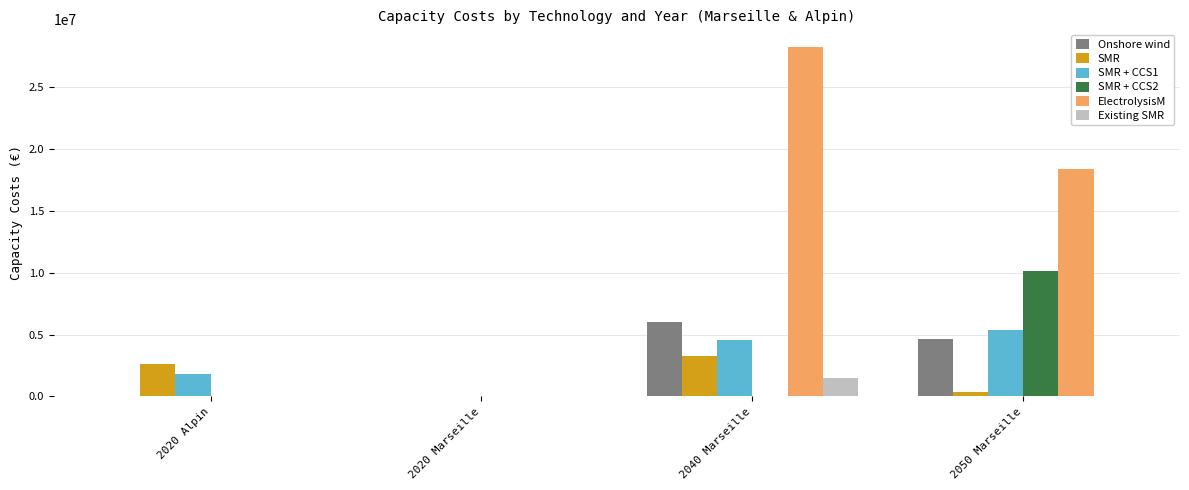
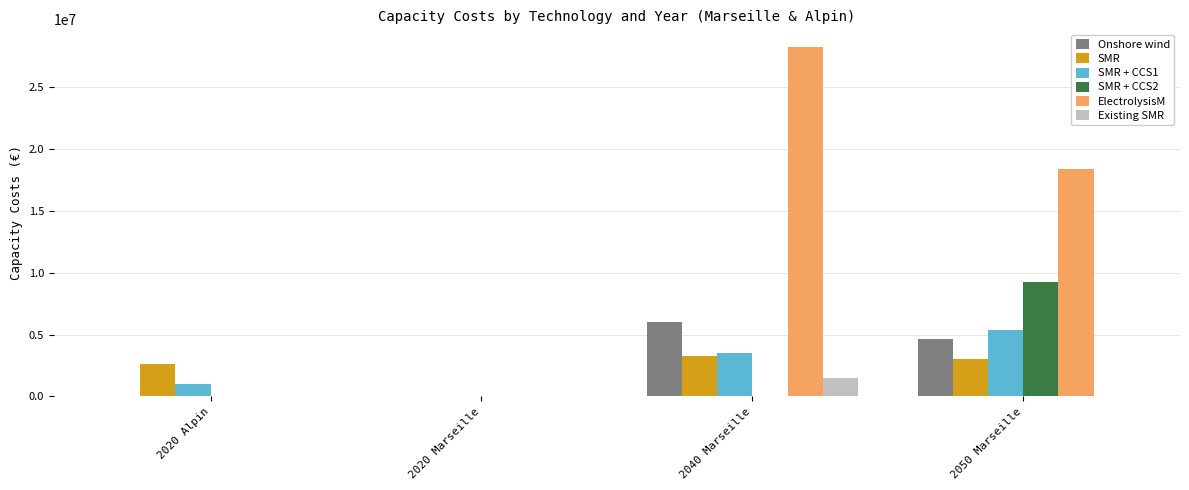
SMR + CCS1, 2020 Alpin: 1800000 -> 1000000
SMR + CCS1, 2040 Marseille: 4600000 -> 3500000
SMR, 2050 Marseille: 400000 -> 3000000
SMR + CCS2, 2050 Marseille: 10200000 -> 9300000
